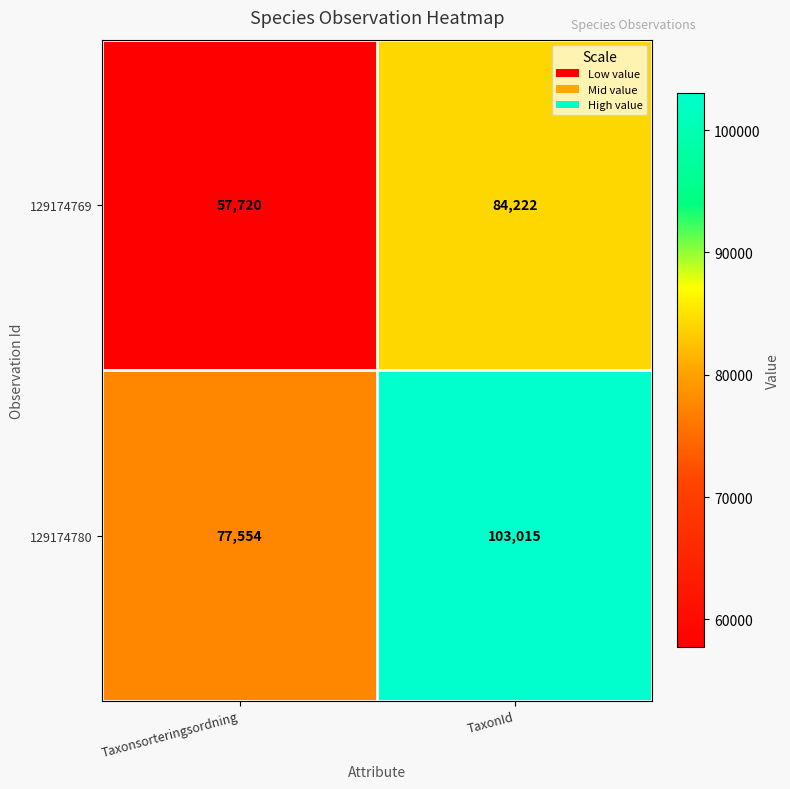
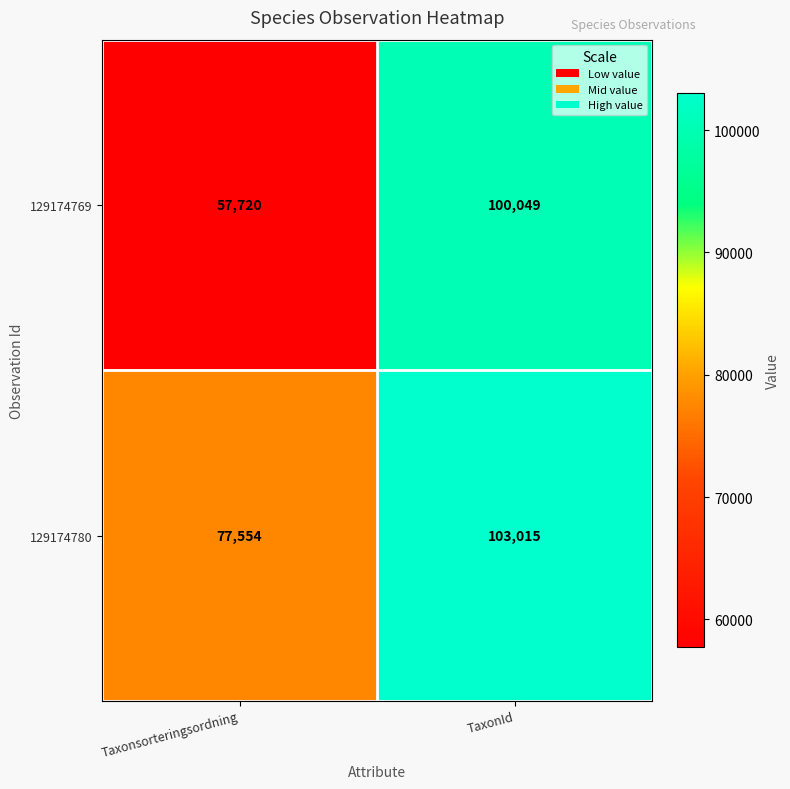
129174769, TaxonId: 84,222 -> 100,049
